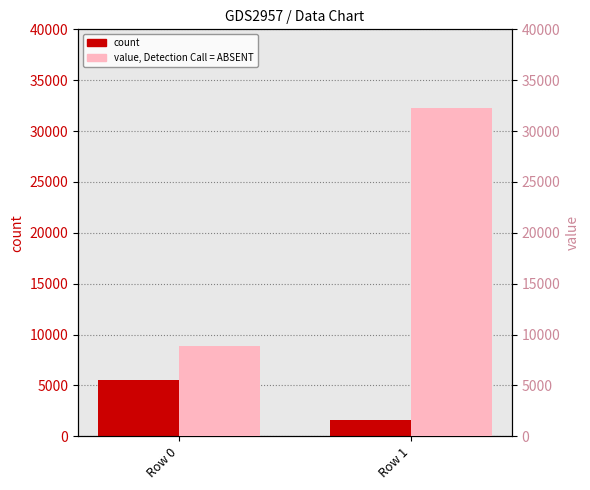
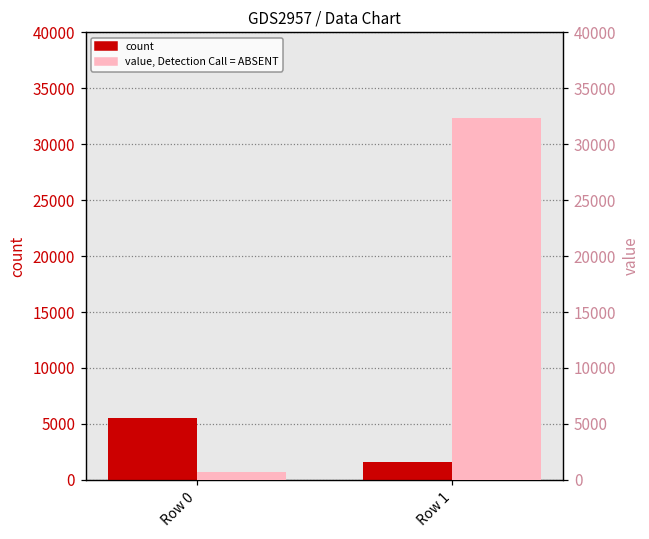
value, Detection Call = ABSENT, Row 0: 8800 -> 700
